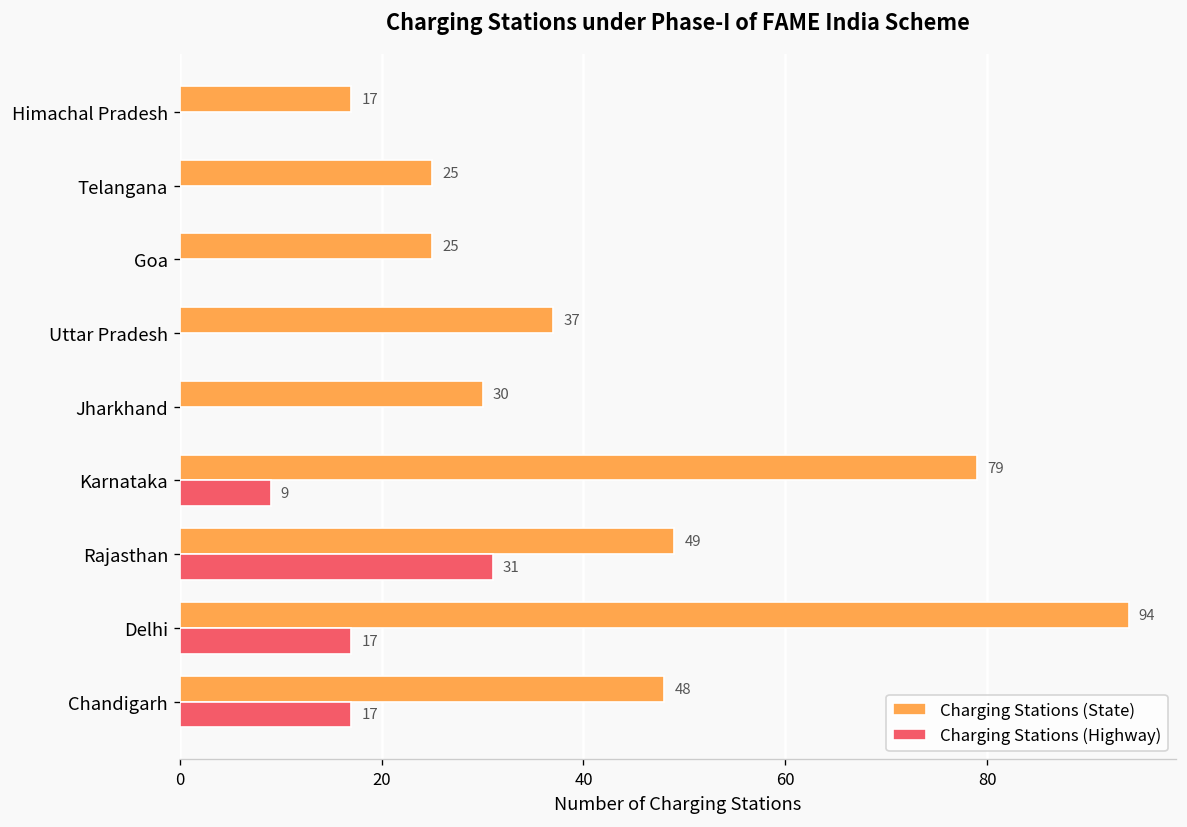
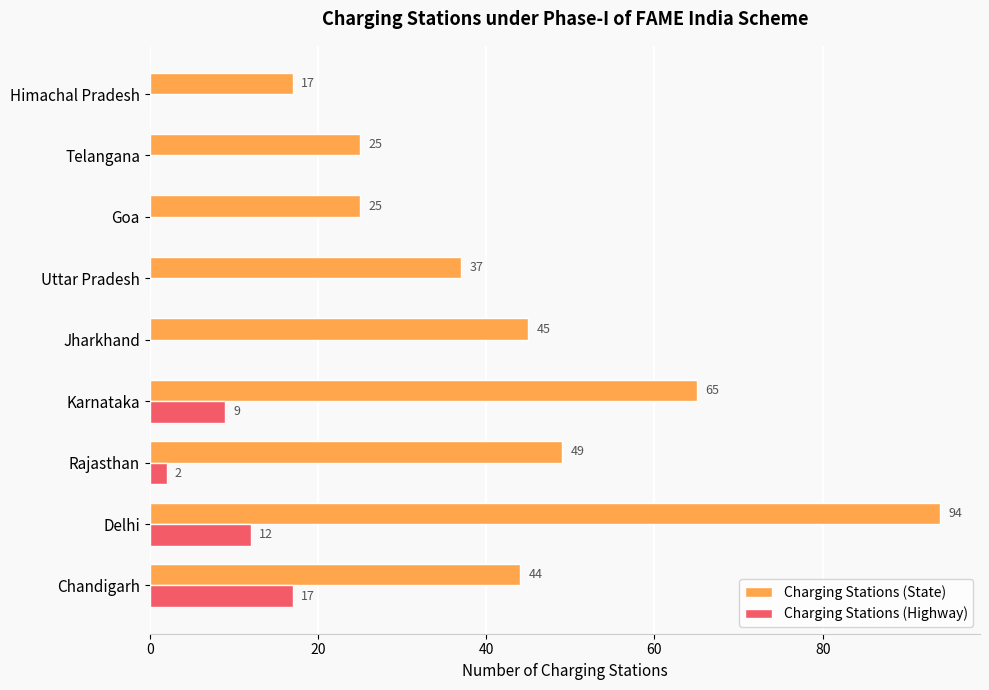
Charging Stations (State), Jharkhand: 30 -> 45
Charging Stations (State), Karnataka: 79 -> 65
Charging Stations (Highway), Rajasthan: 31 -> 2
Charging Stations (Highway), Delhi: 17 -> 12
Charging Stations (State), Chandigarh: 48 -> 44
